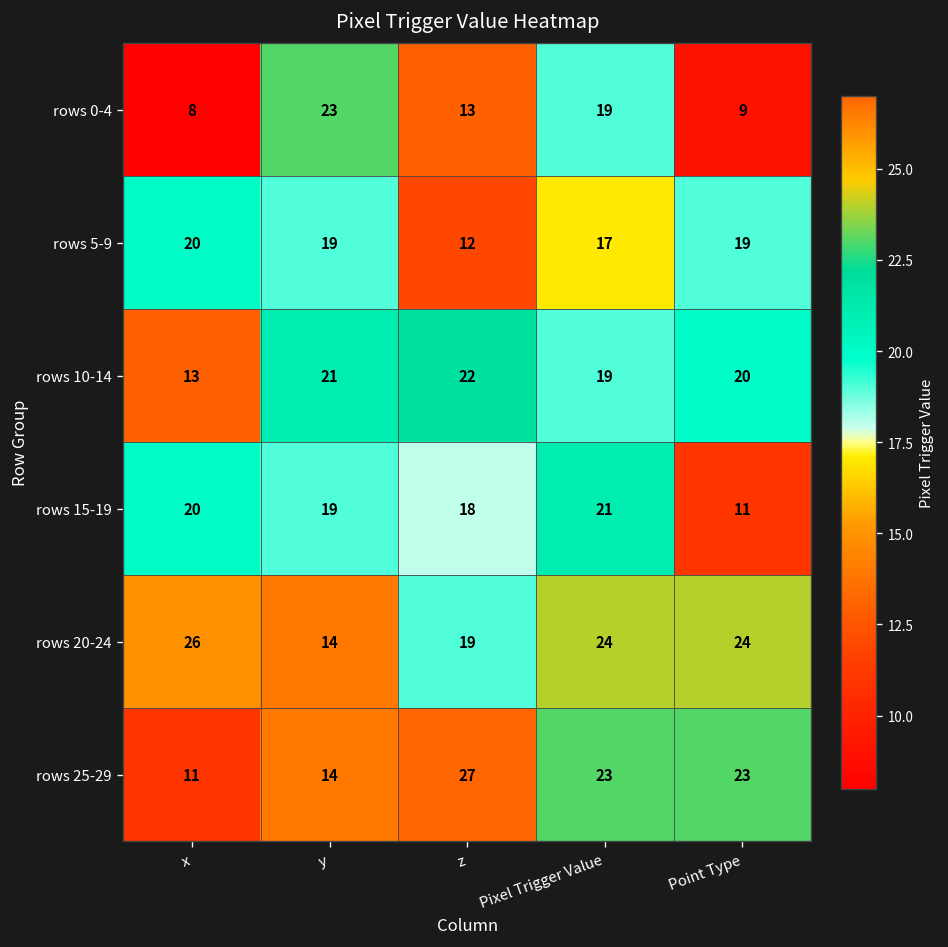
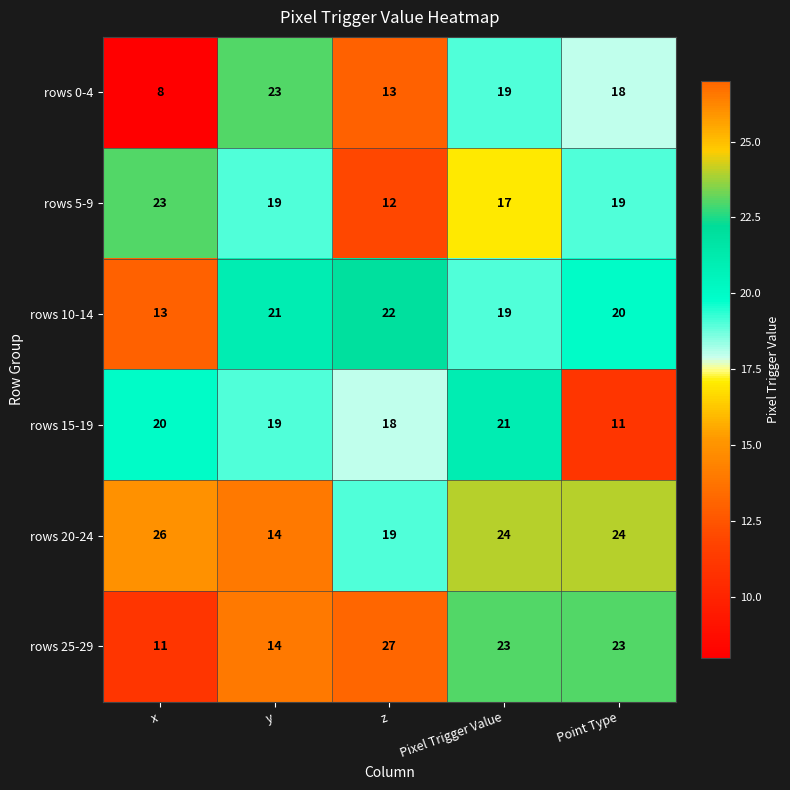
rows 0-4, Point Type: 9 -> 18
rows 5-9, x: 20 -> 23
